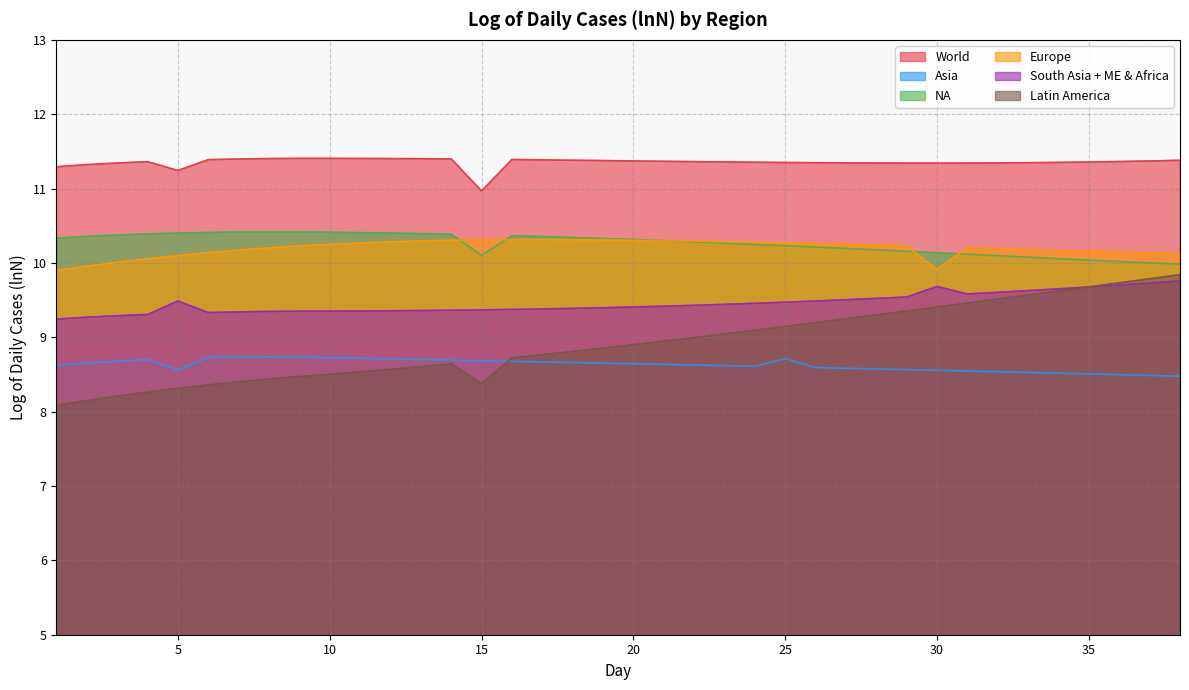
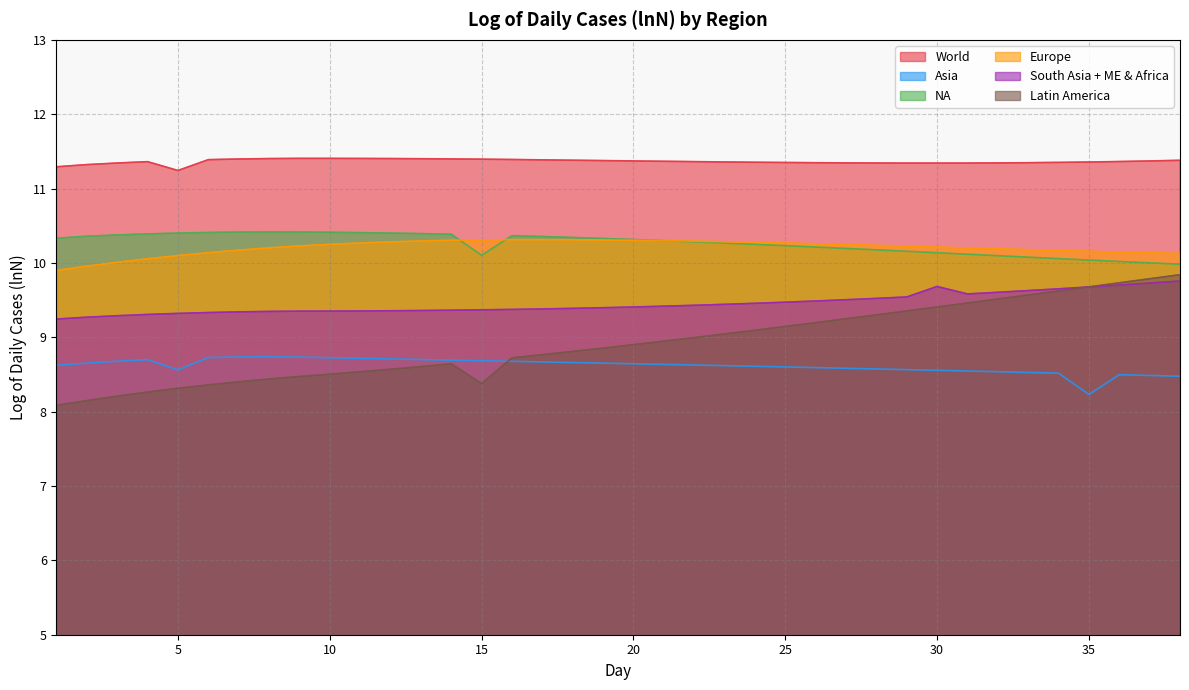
South Asia + ME & Africa, 5: 9.5 -> 9.3
World, 15: 11.0 -> 11.4
Asia, 25: 8.7 -> 8.6
Europe, 30: 9.9 -> 10.2
Asia, 35: 8.5 -> 8.2
